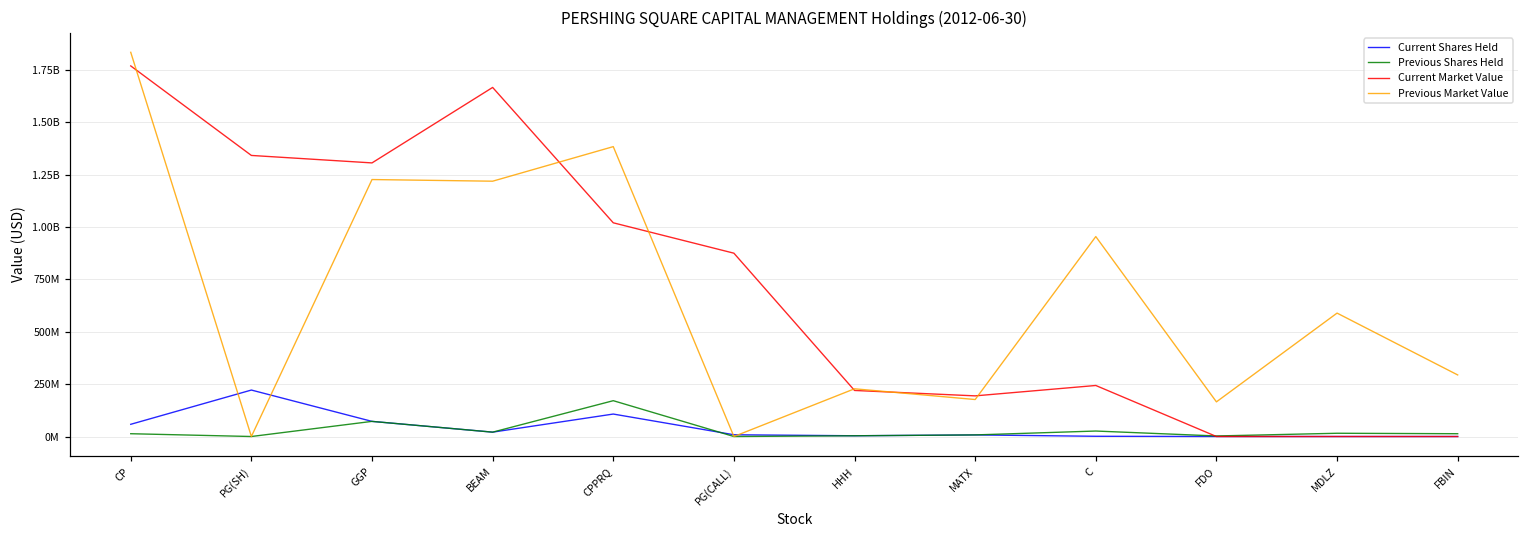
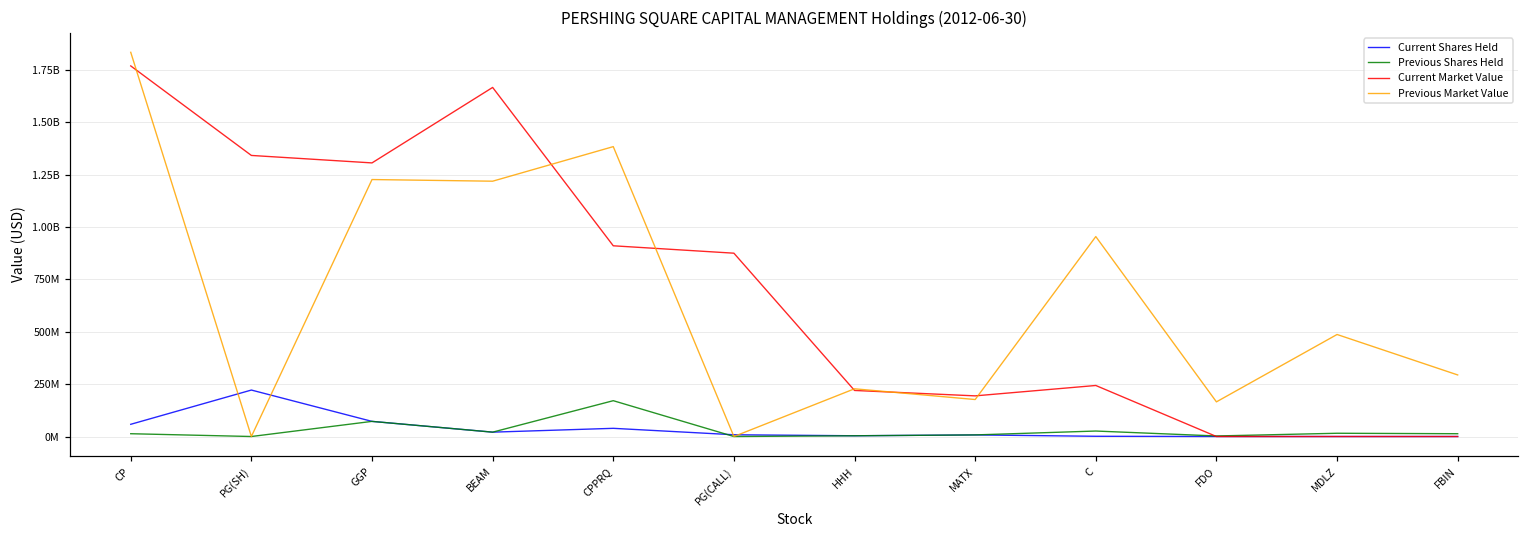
Current Shares Held, CPPRQ: 110000000 -> 40000000
Current Market Value, CPPRQ: 1020000000 -> 910000000
Previous Market Value, MDLZ: 590000000 -> 490000000
